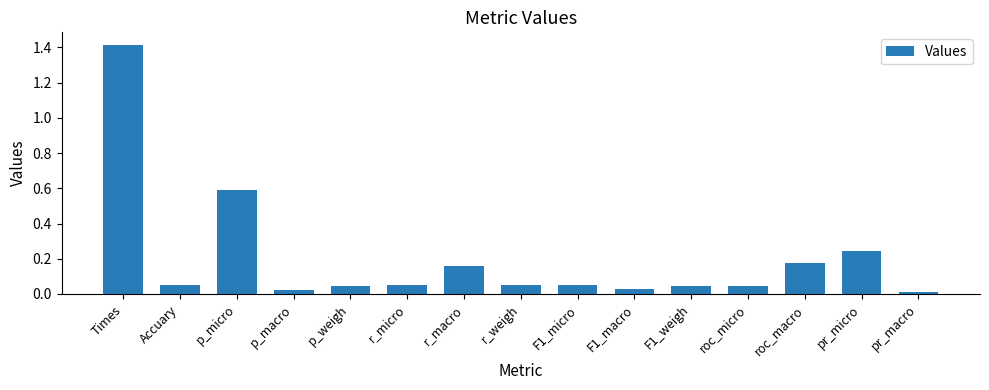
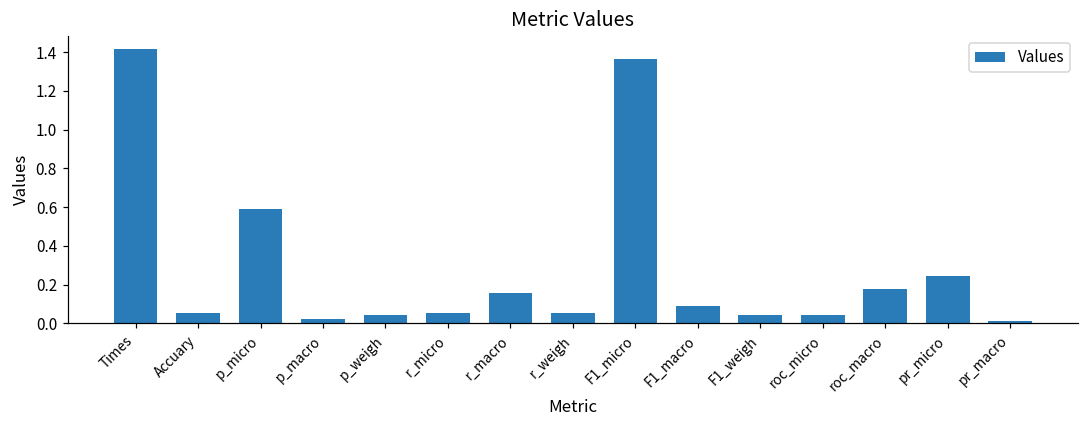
F1_micro: 0.05 -> 1.36
F1_macro: 0.03 -> 0.09
